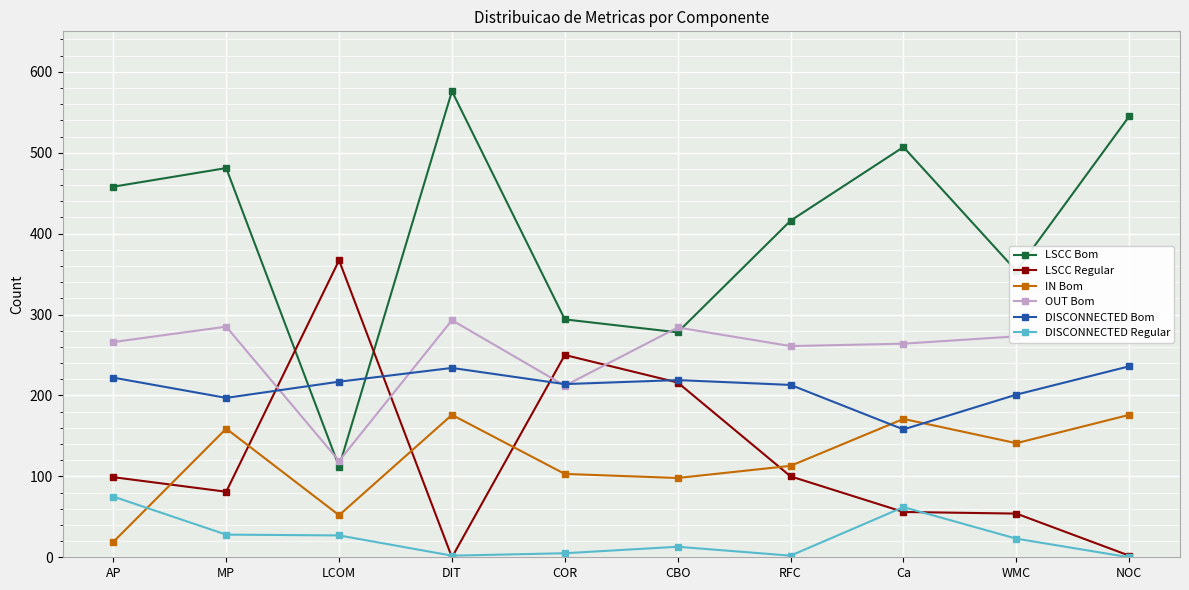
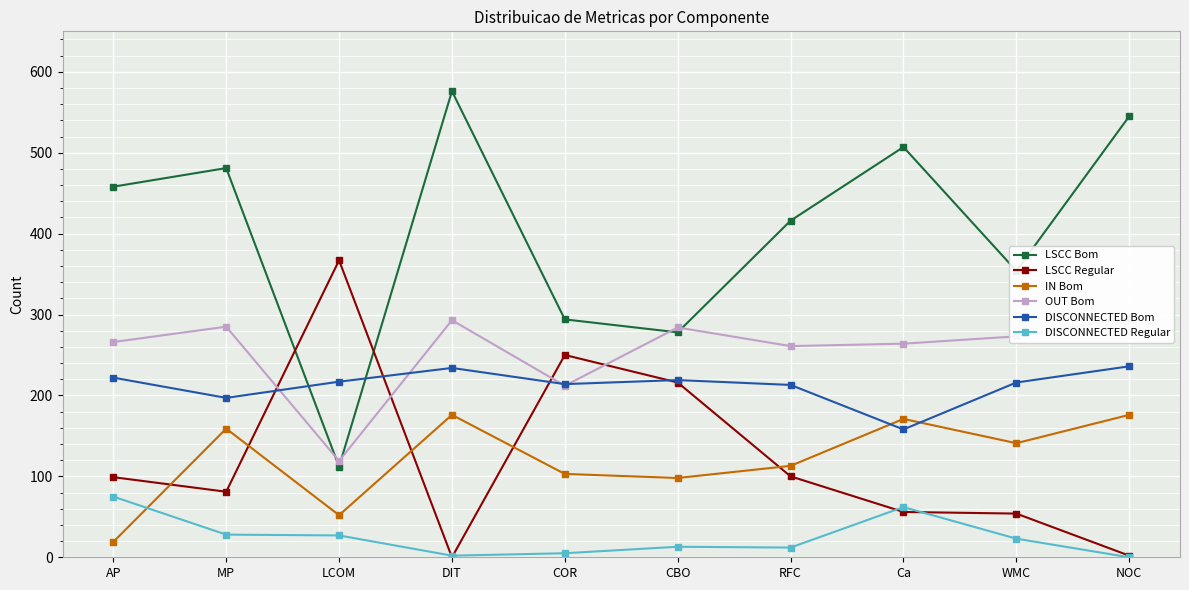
DISCONNECTED Regular, RFC: 0 -> 10
DISCONNECTED Bom, WMC: 200 -> 220
